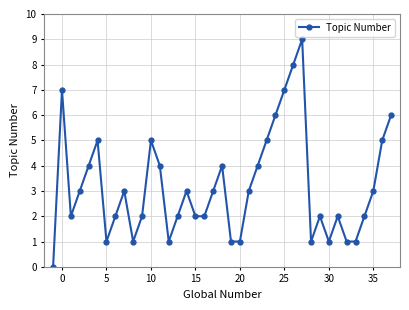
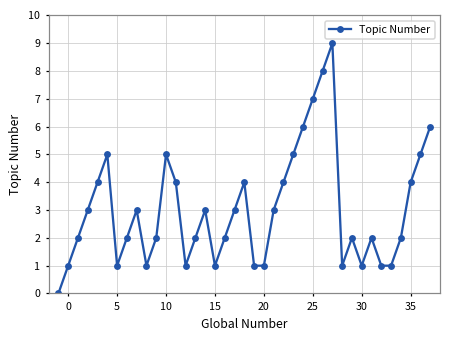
0: 7 -> 1
15: 2 -> 1
35: 3 -> 4
